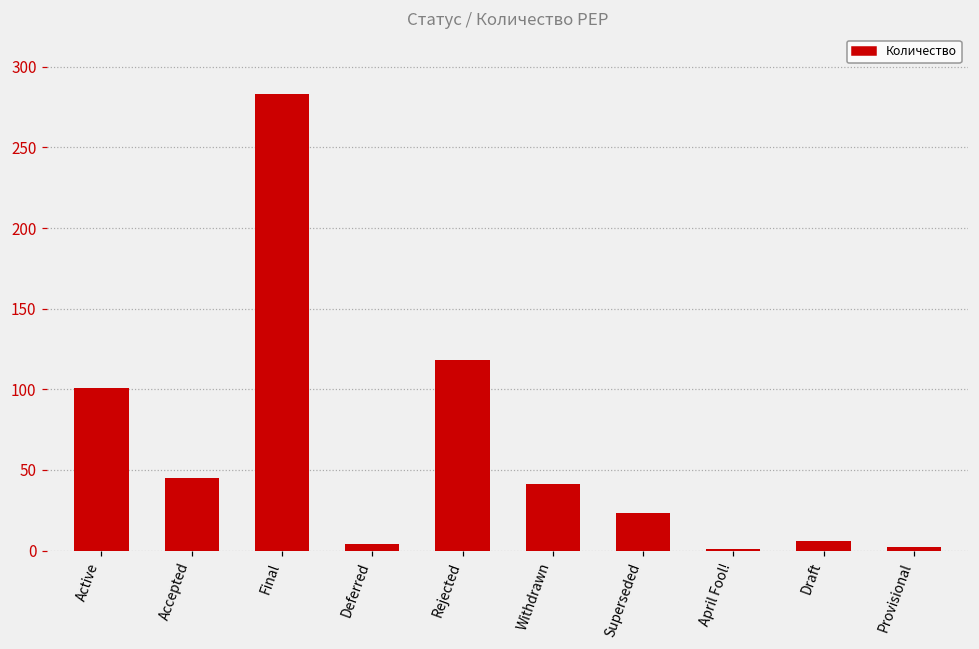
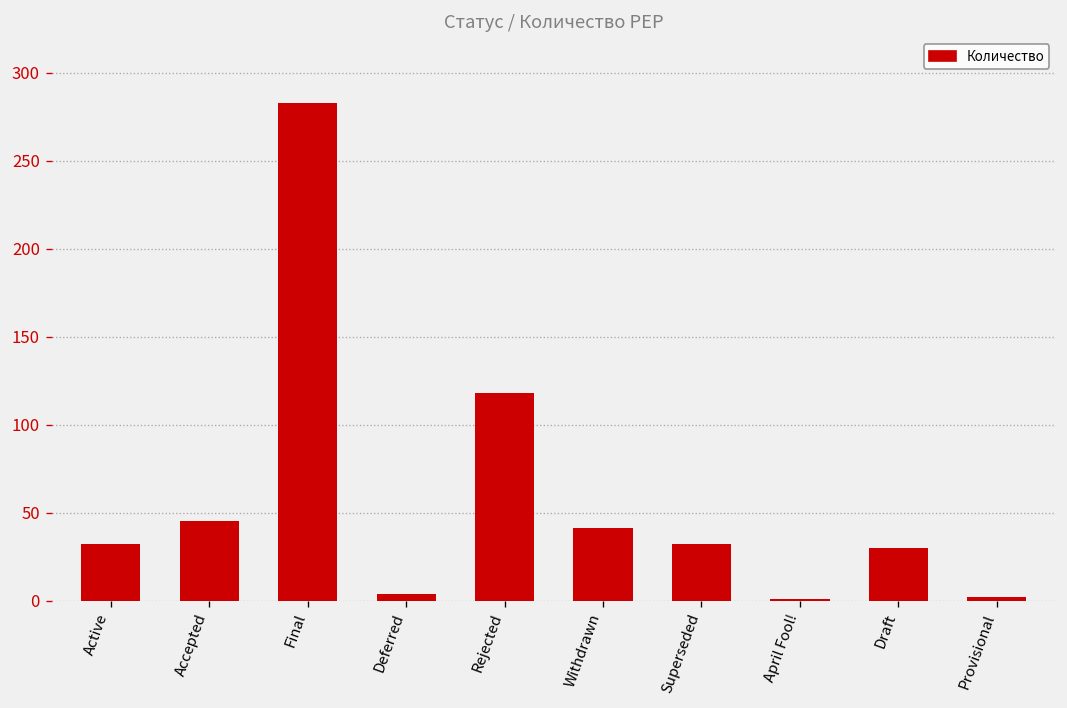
Active: 101 -> 32
Superseded: 23 -> 32
Draft: 6 -> 30
